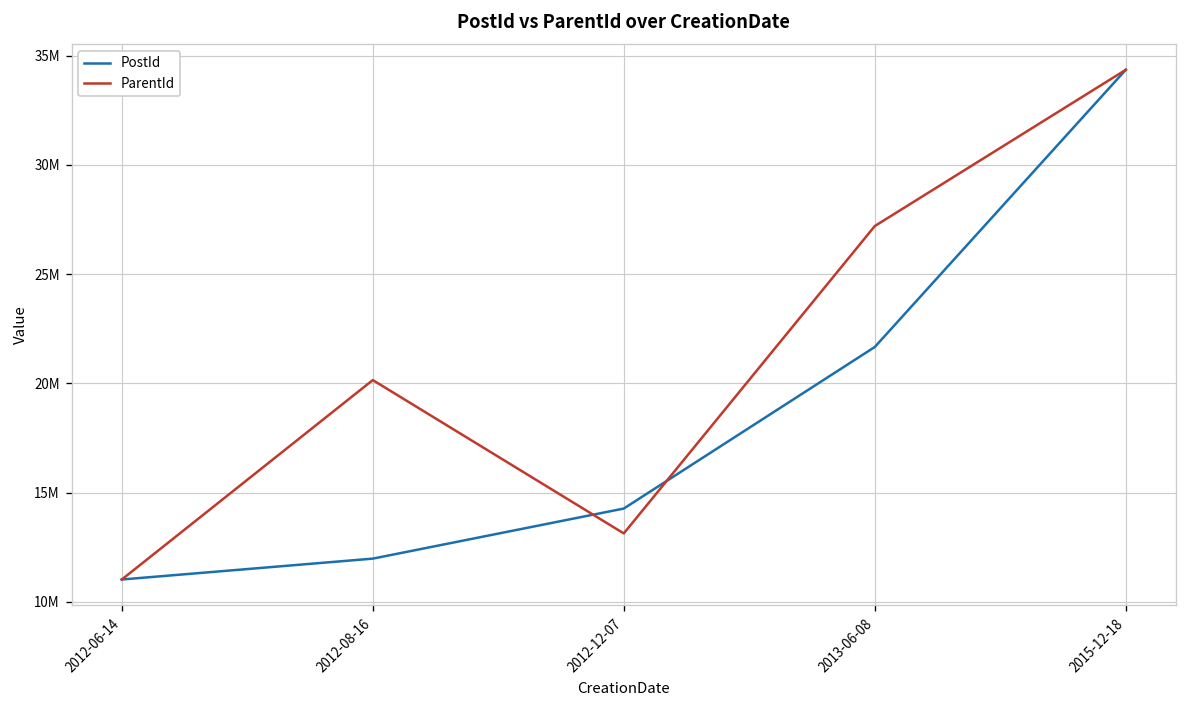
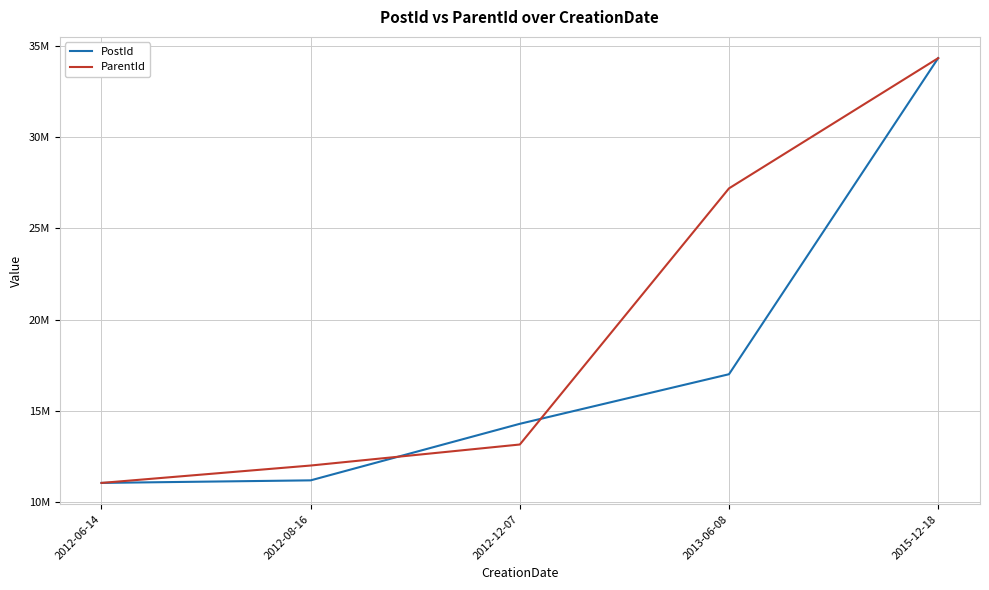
PostId, 2012-08-16: 12000000 -> 11200000
ParentId, 2012-08-16: 20200000 -> 12000000
PostId, 2013-06-08: 21700000 -> 17000000
